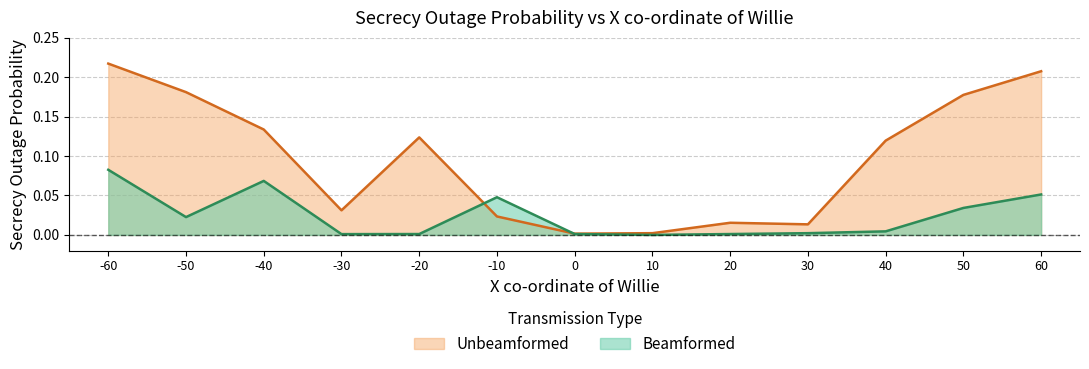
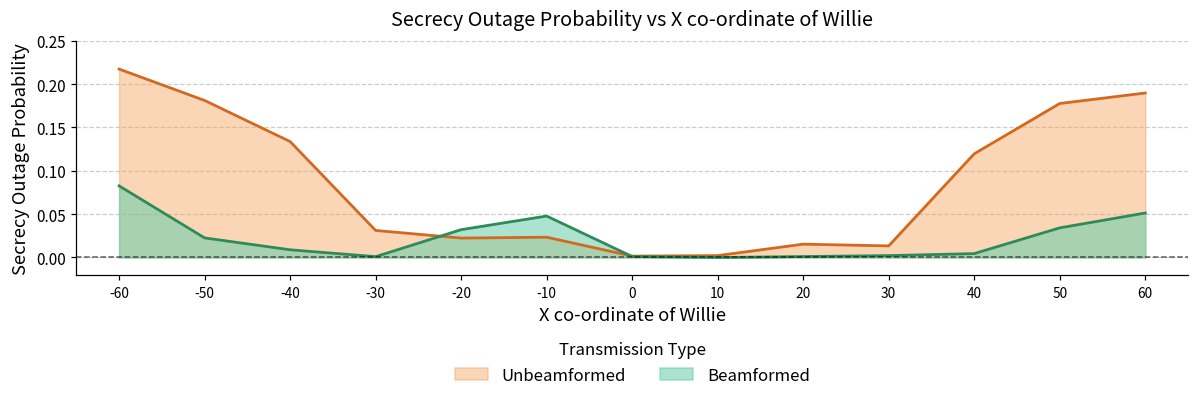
Beamformed, -40: 0.07 -> 0.01
Unbeamformed, -20: 0.12 -> 0.02
Beamformed, -20: 0.00 -> 0.03
Unbeamformed, 60: 0.21 -> 0.19
